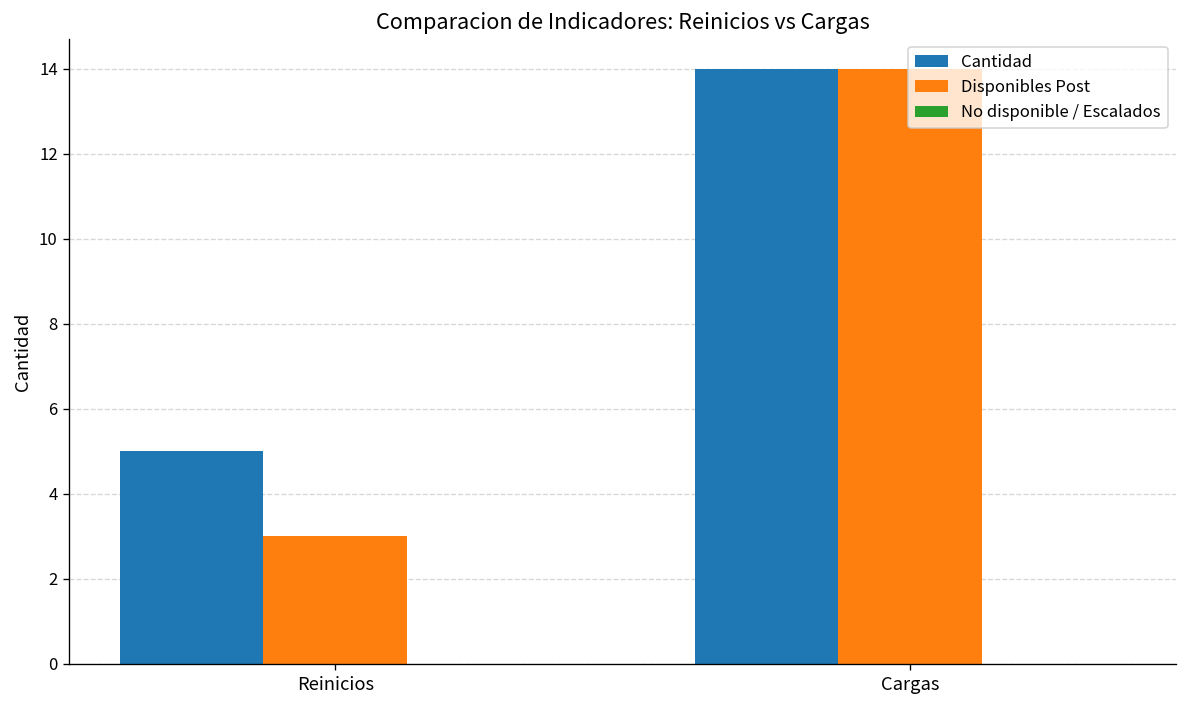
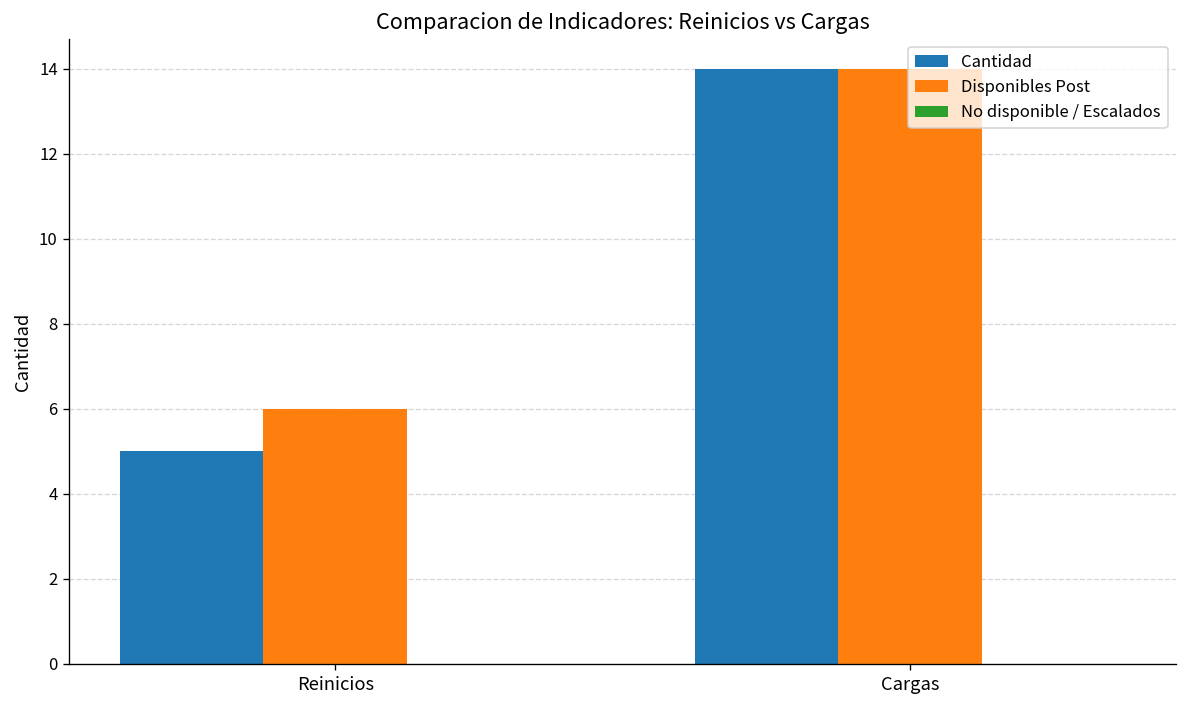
Disponibles Post, Reinicios: 3 -> 6
